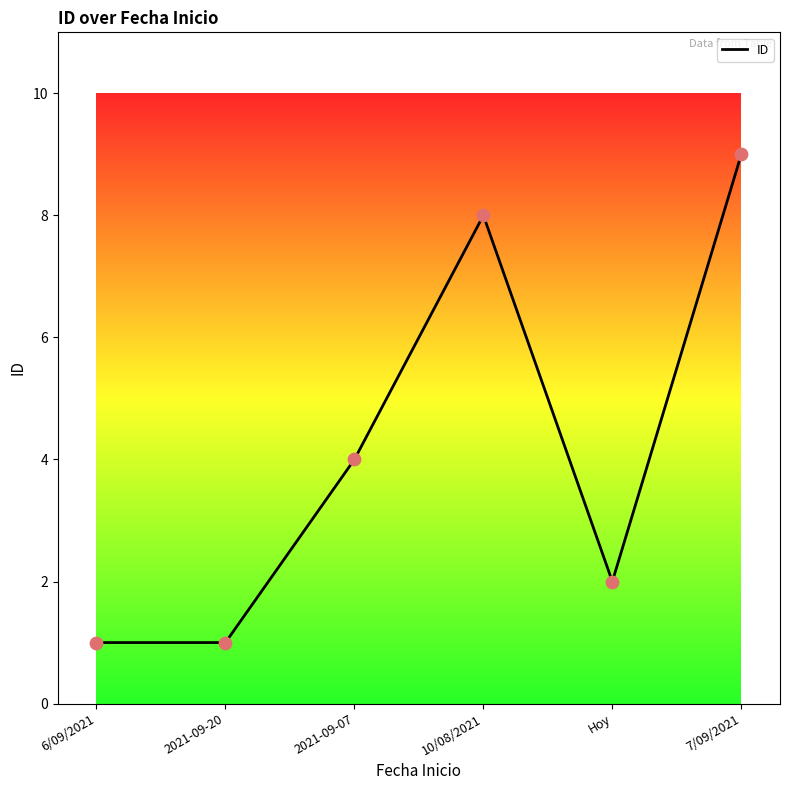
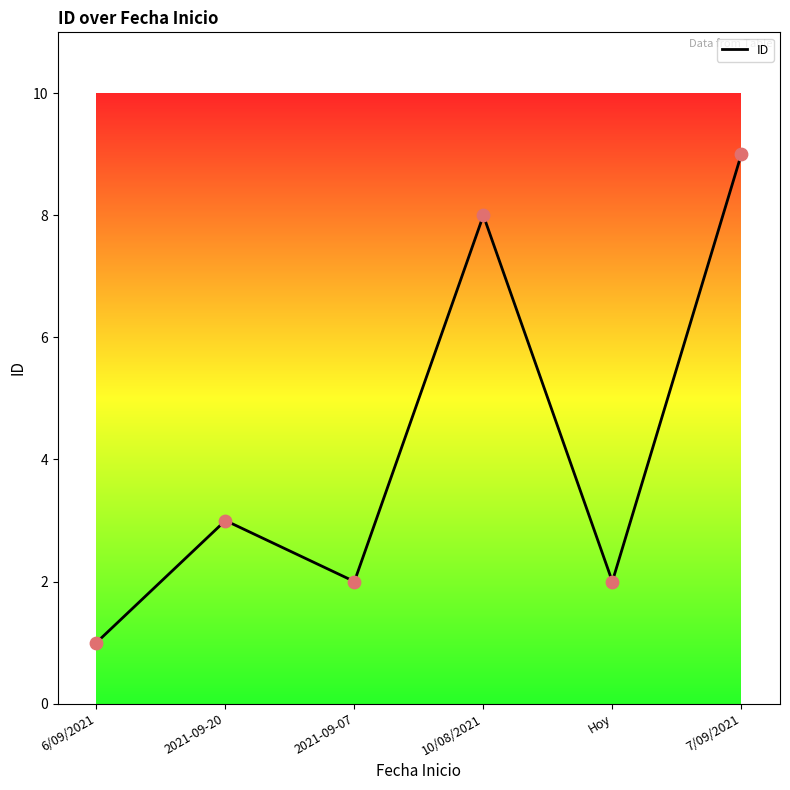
2021-09-20: 1 -> 3
2021-09-07: 4 -> 2
